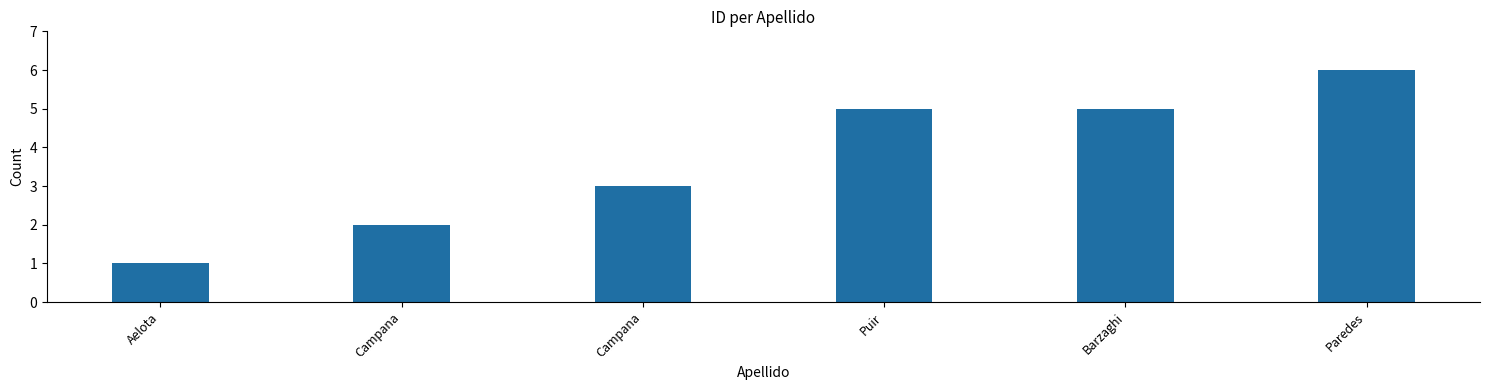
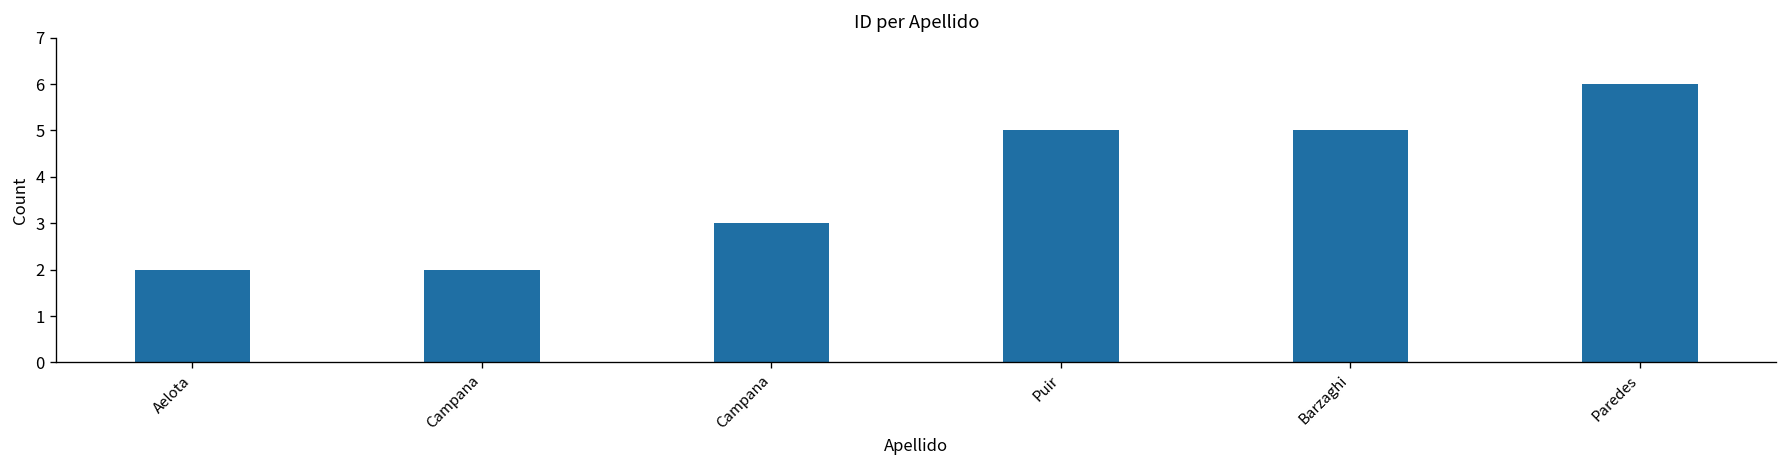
Aelota: 1 -> 2
